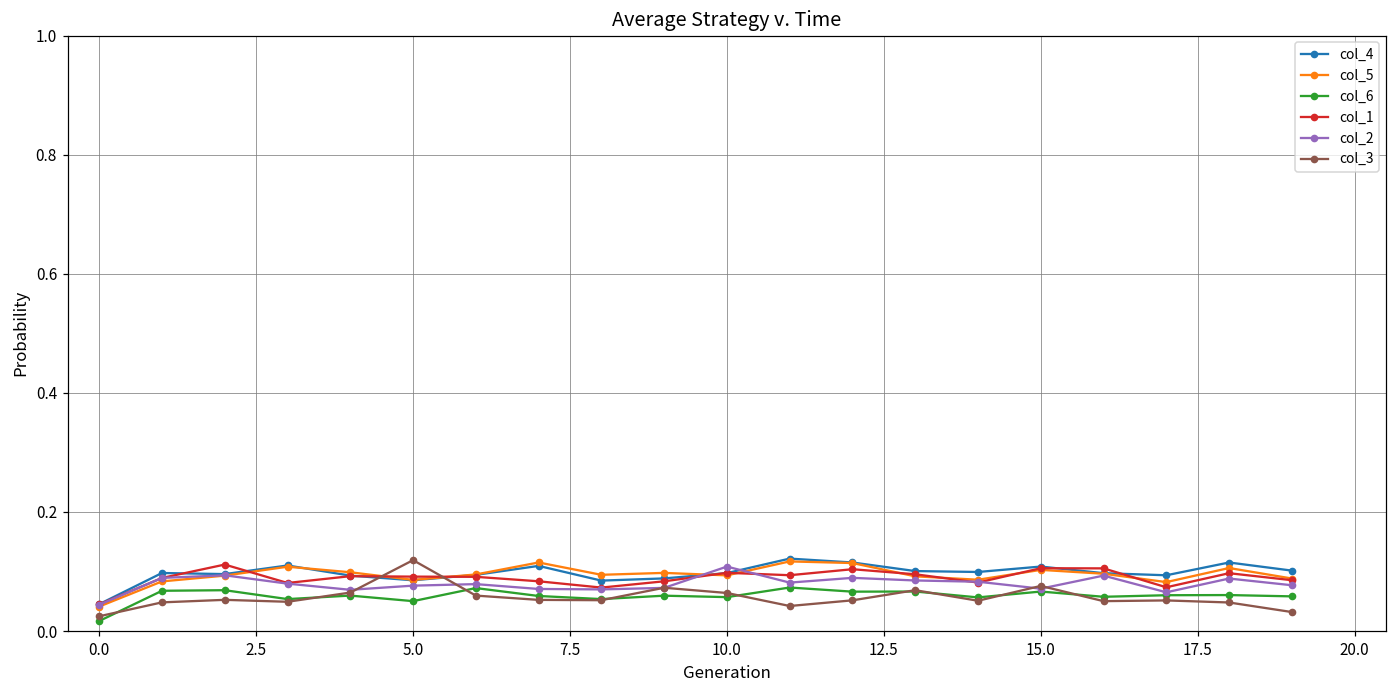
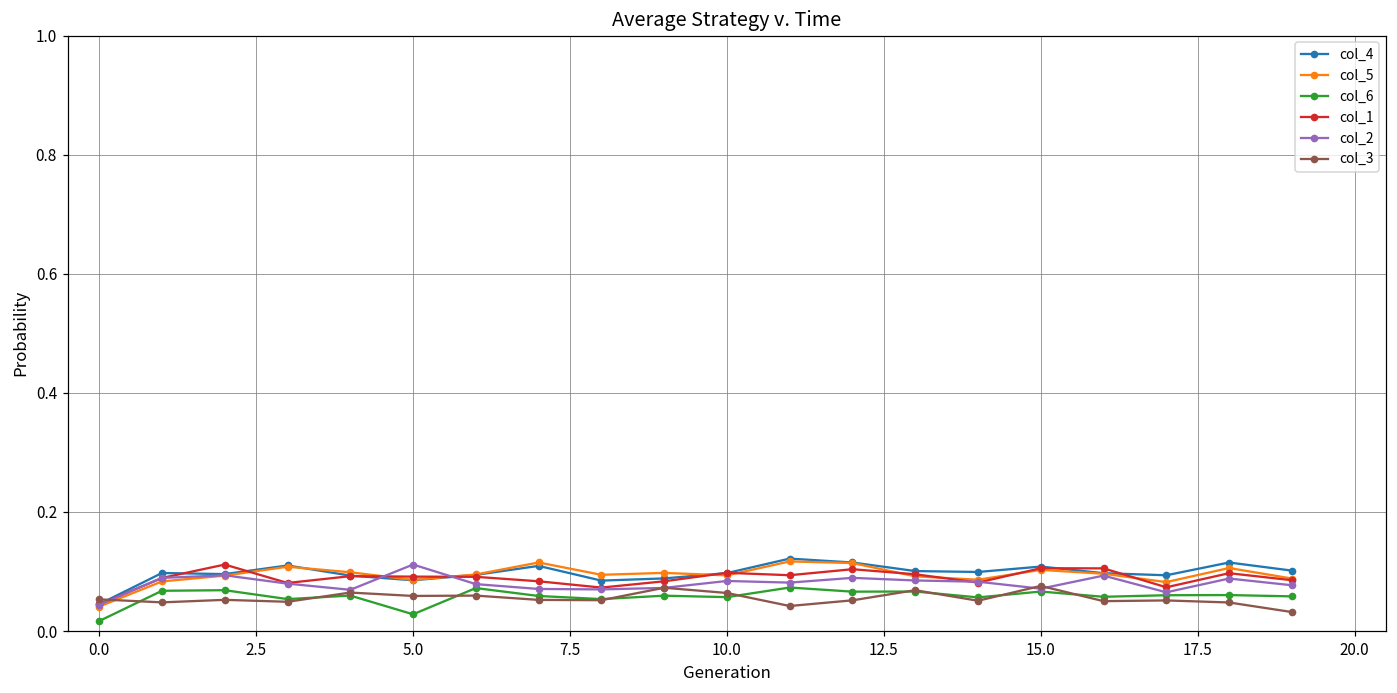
col_3, 0.0: 0.02 -> 0.05
col_6, 5.0: 0.05 -> 0.03
col_2, 5.0: 0.08 -> 0.11
col_3, 5.0: 0.12 -> 0.06
col_2, 10.0: 0.11 -> 0.08
